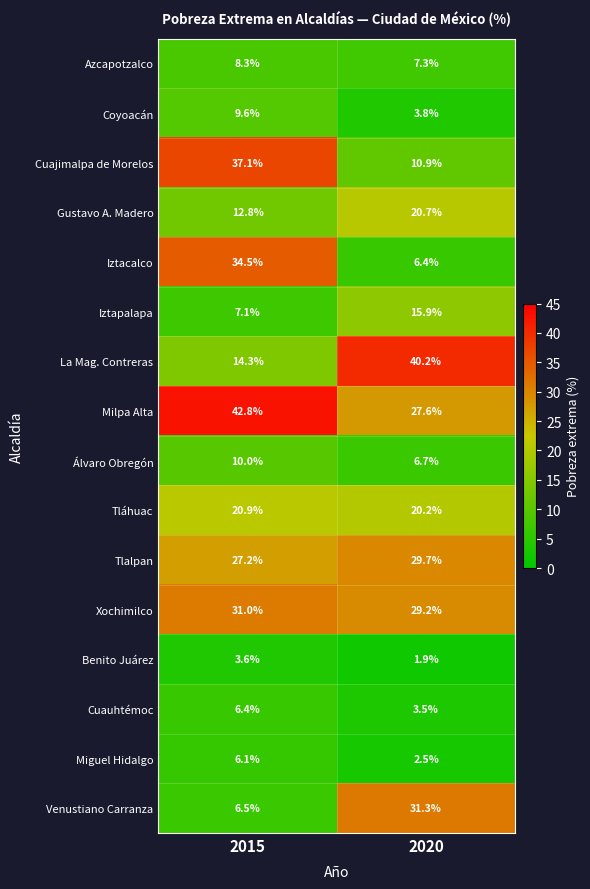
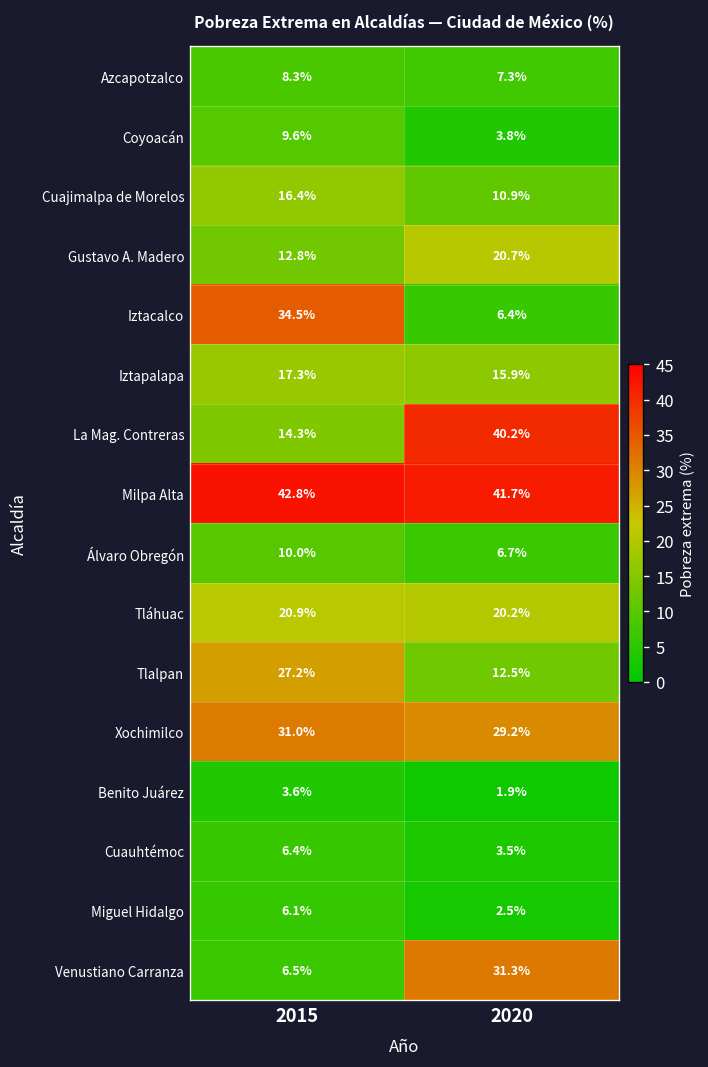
Cuajimalpa de Morelos, 2015: 37.1% -> 16.4%
Iztapalapa, 2015: 7.1% -> 17.3%
Milpa Alta, 2020: 27.6% -> 41.7%
Tlalpan, 2020: 29.7% -> 12.5%
